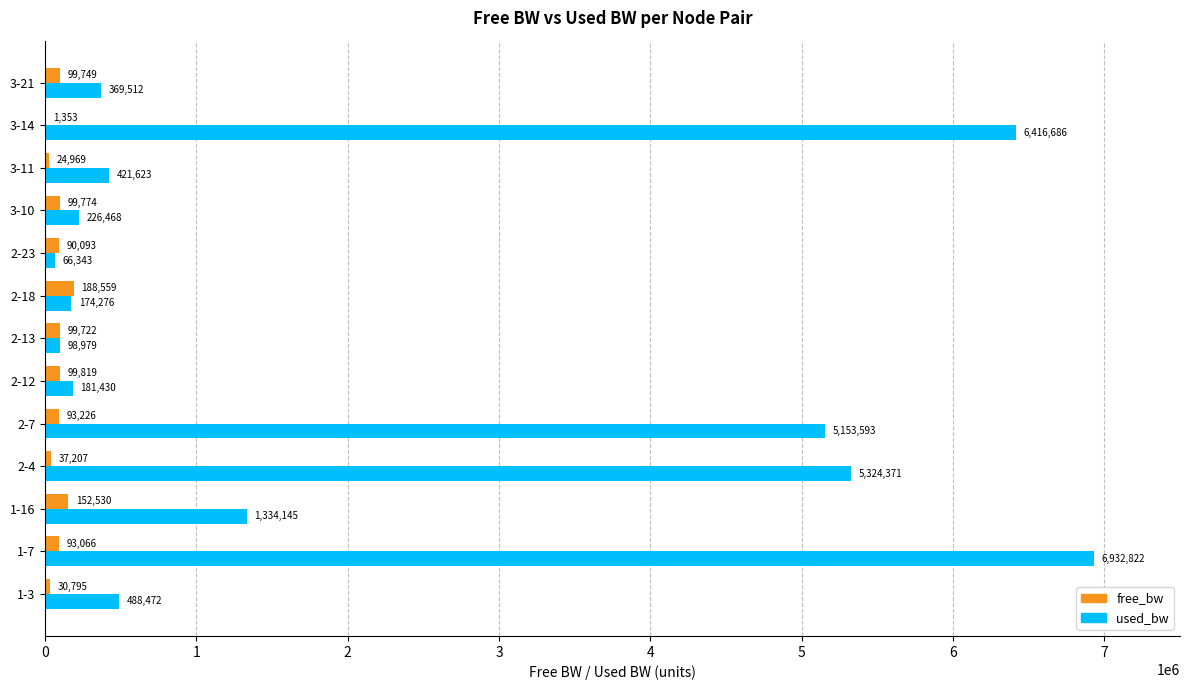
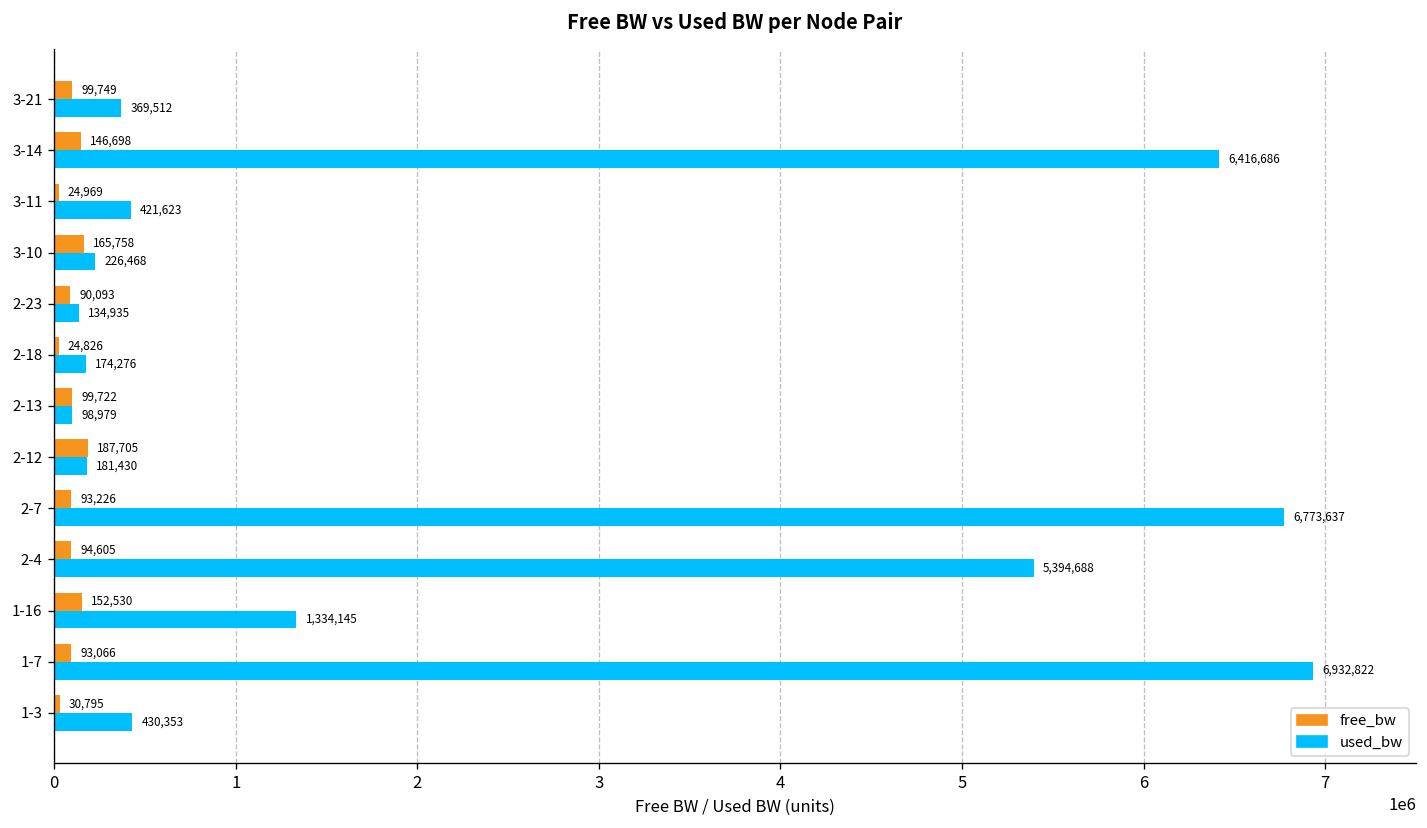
free_bw, 3-14: 1,353 -> 146,698
free_bw, 3-10: 99,774 -> 165,758
used_bw, 2-23: 66,343 -> 134,935
free_bw, 2-18: 188,559 -> 24,826
free_bw, 2-12: 99,819 -> 187,705
used_bw, 2-7: 5,153,593 -> 6,773,637
free_bw, 2-4: 37,207 -> 94,605
used_bw, 2-4: 5,324,371 -> 5,394,688
used_bw, 1-3: 488,472 -> 430,353
